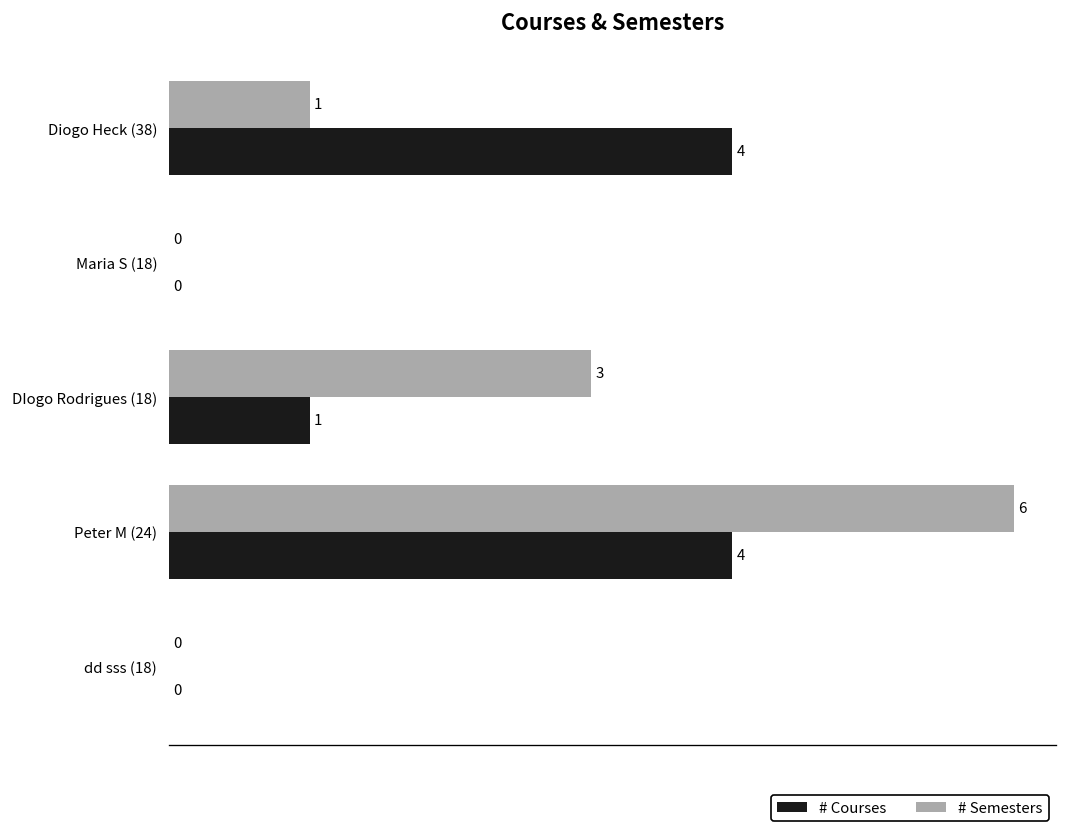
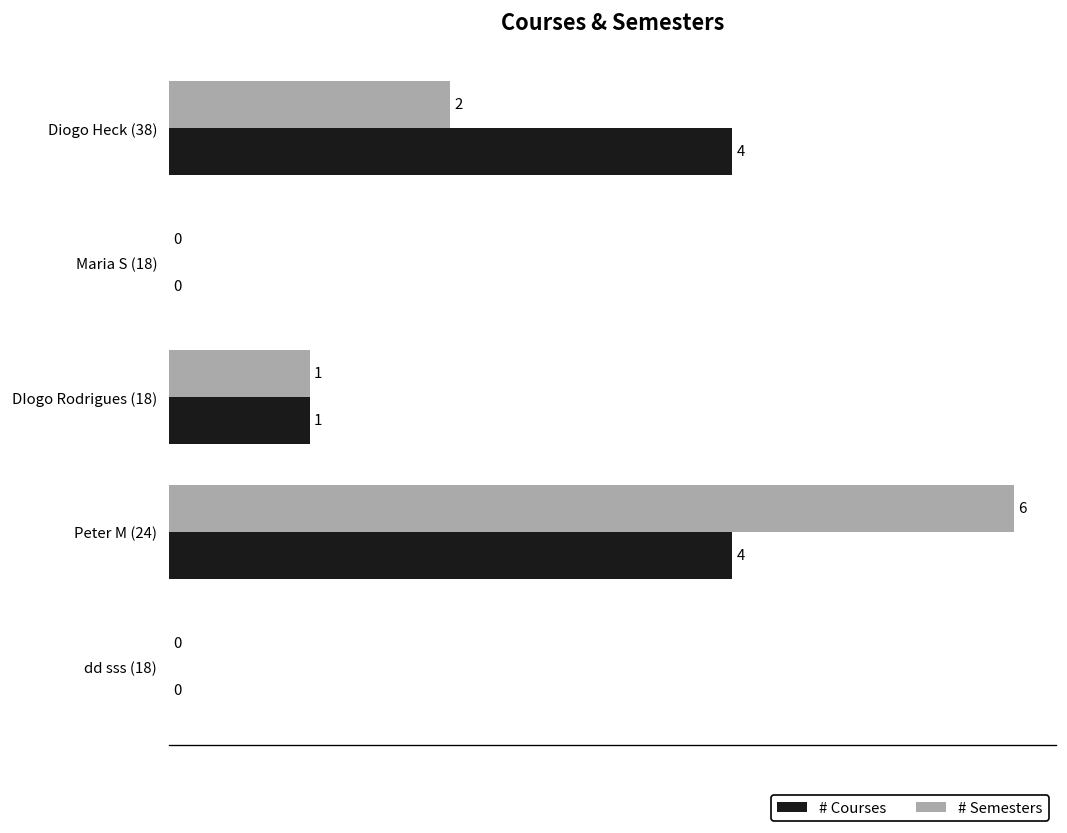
# Semesters, Diogo Heck (38): 1 -> 2
# Semesters, DIogo Rodrigues (18): 3 -> 1
